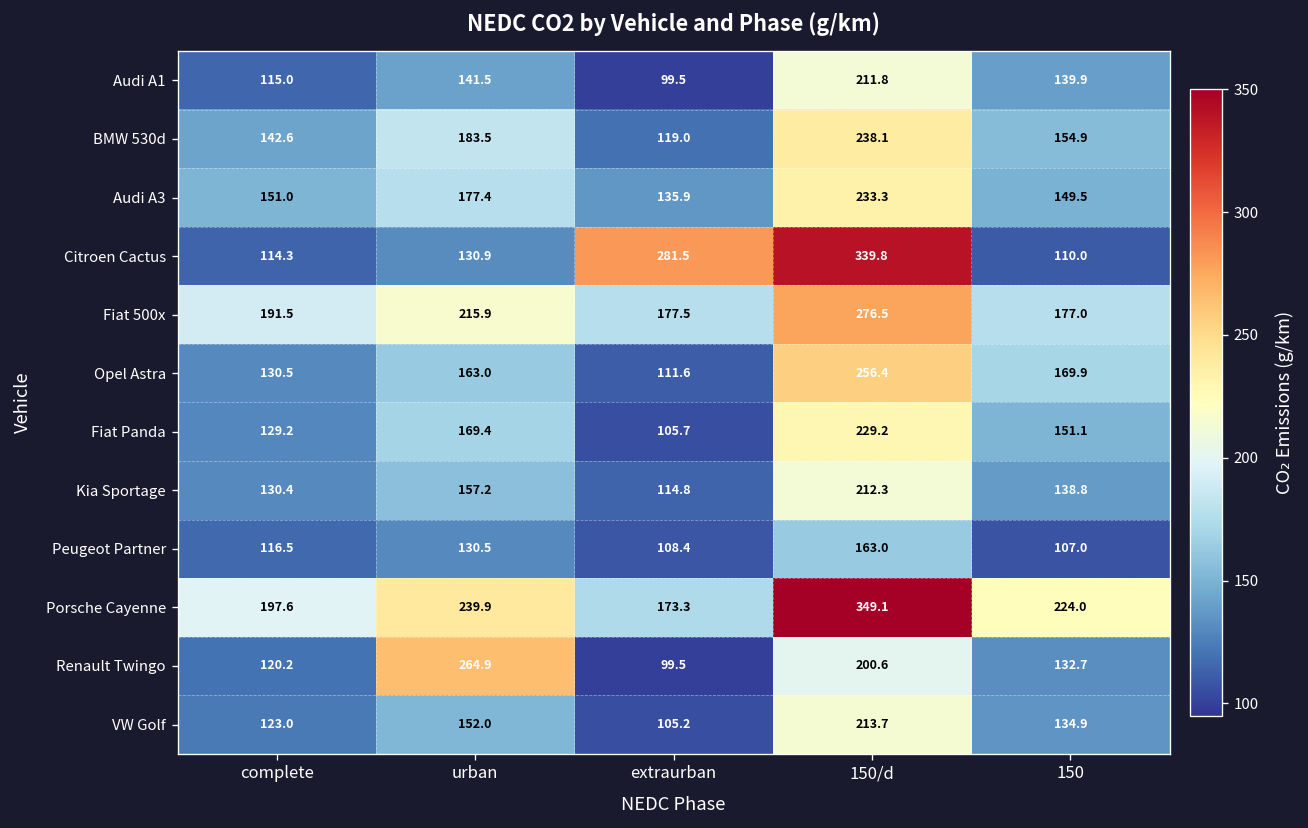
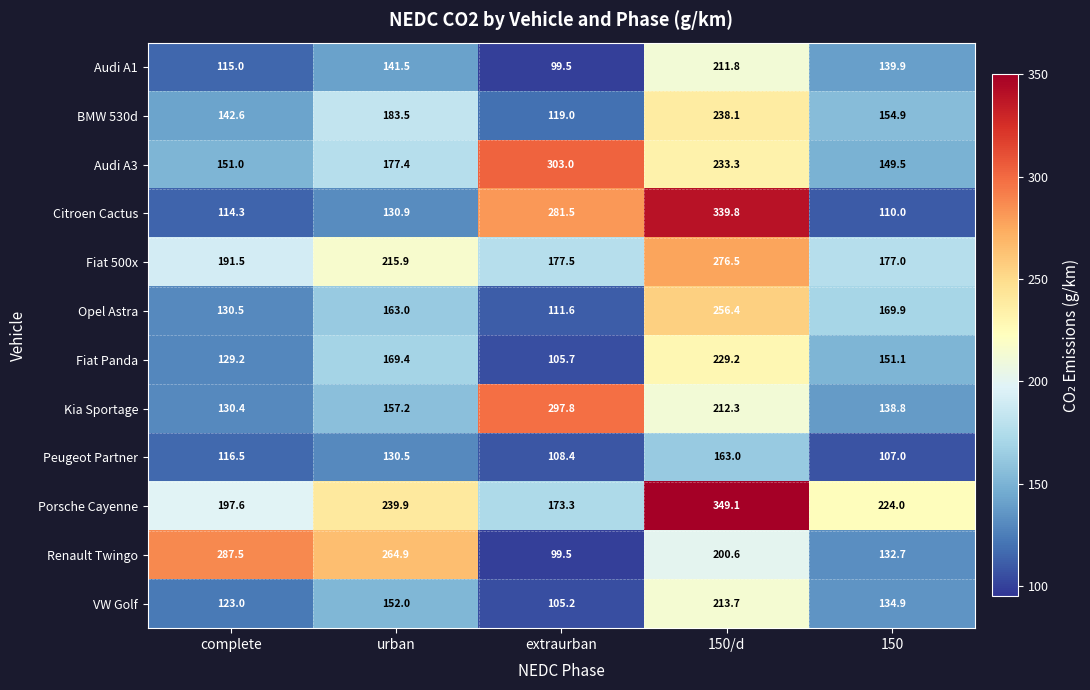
Audi A3, extraurban: 135.9 -> 303.0
Kia Sportage, extraurban: 114.8 -> 297.8
Renault Twingo, complete: 120.2 -> 287.5
